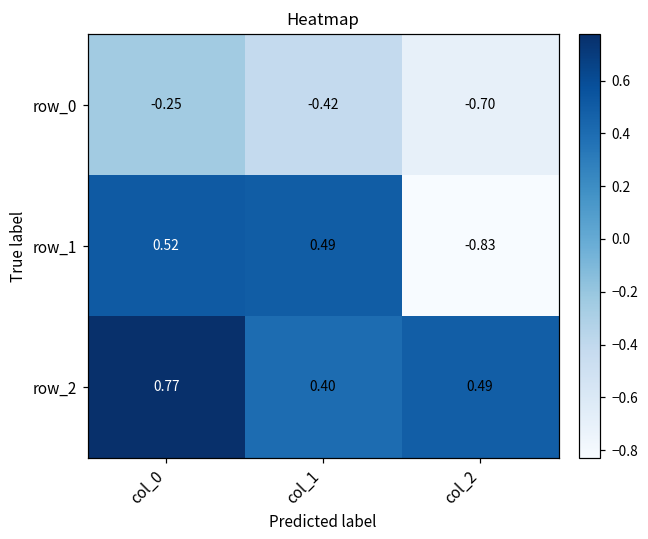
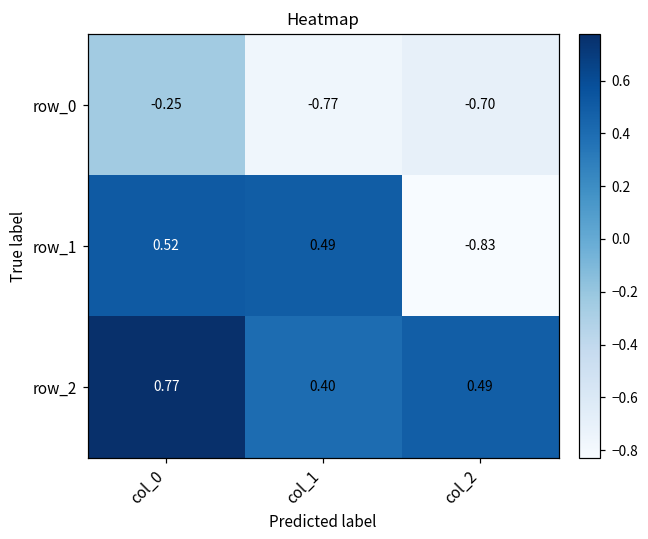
row_0, col_1: -0.42 -> -0.77
